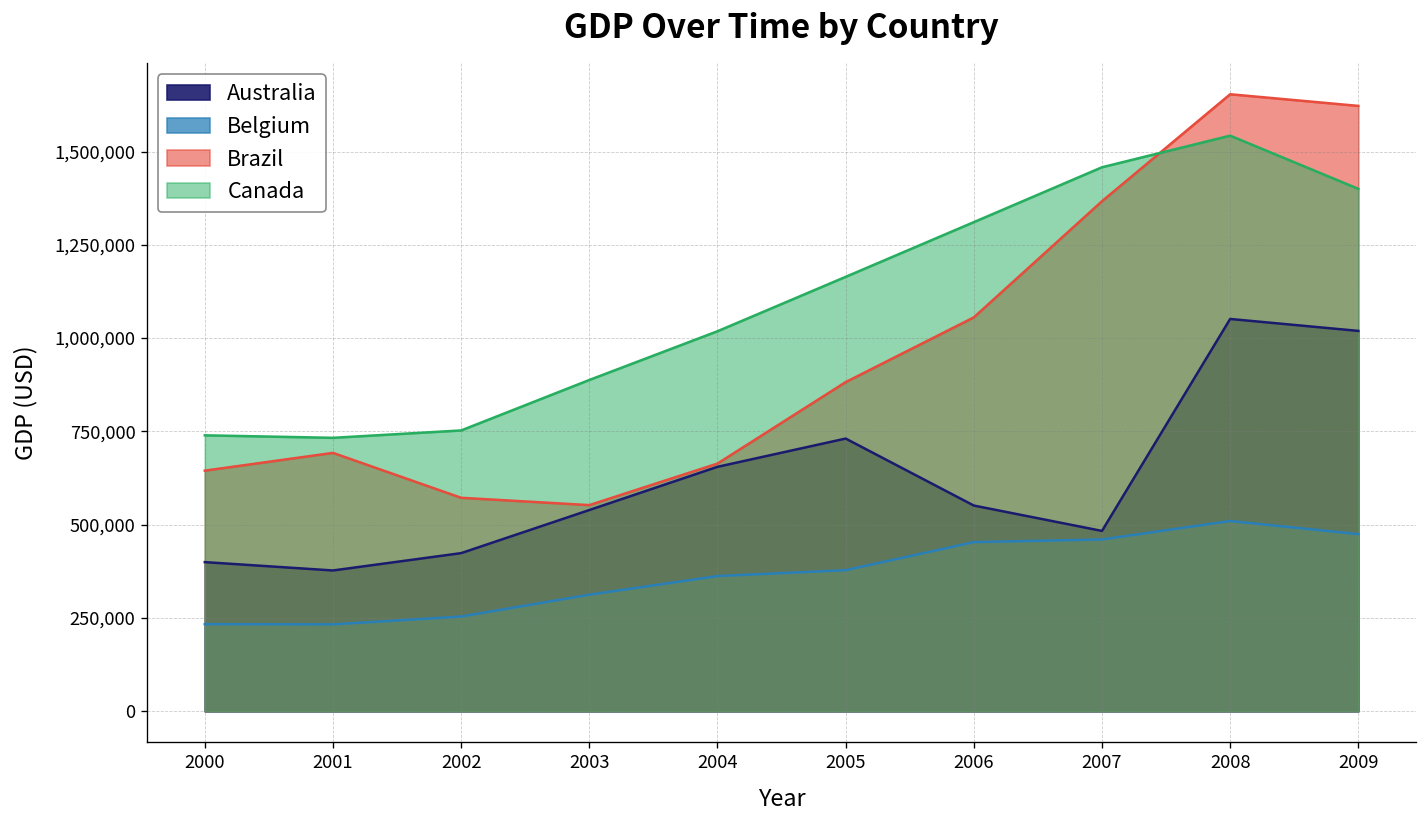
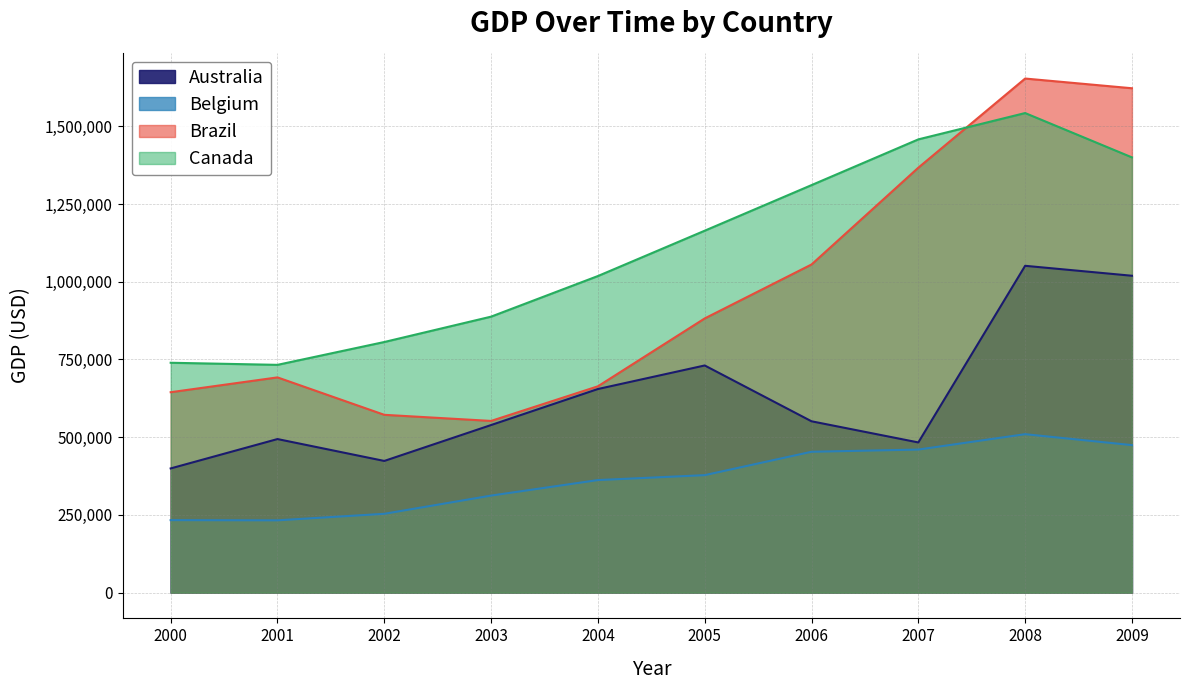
Australia, 2001: 380,000 -> 490,000
Canada, 2002: 750,000 -> 810,000
